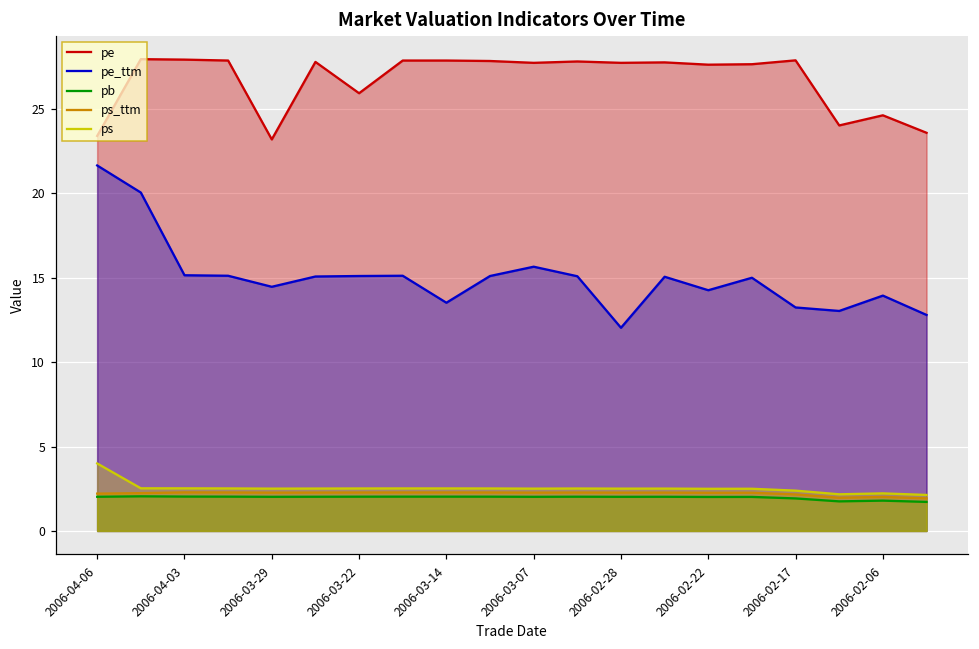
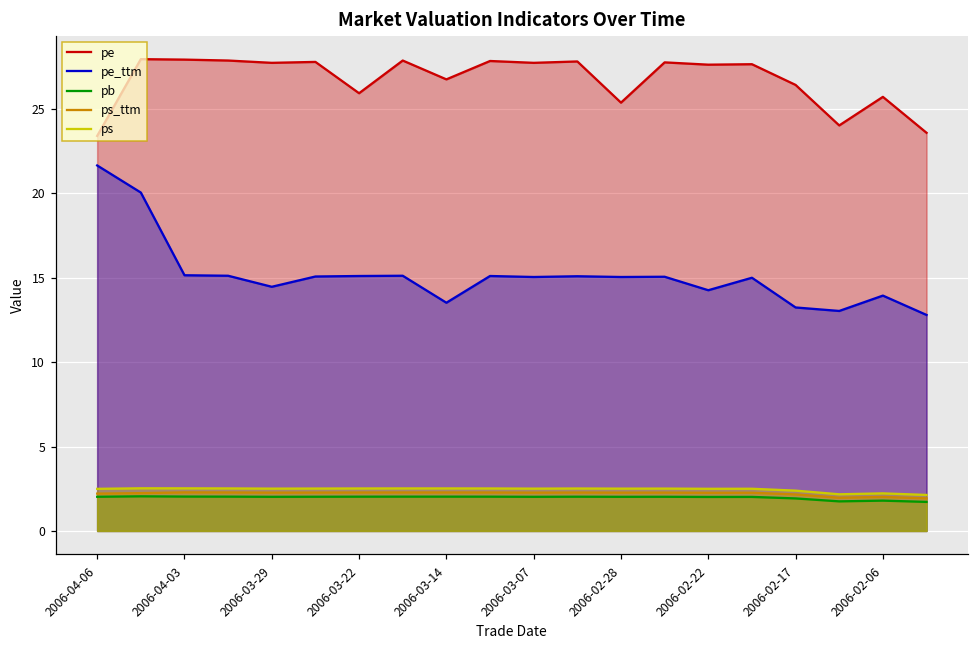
ps, 2006-04-06: 4.0 -> 2.5
pe, 2006-03-29: 23.2 -> 27.7
pe, 2006-03-14: 27.9 -> 26.8
pe_ttm, 2006-03-07: 15.7 -> 15.1
pe, 2006-02-28: 27.7 -> 25.4
pe_ttm, 2006-02-28: 12.0 -> 15.1
pe, 2006-02-17: 27.9 -> 26.4
pe, 2006-02-06: 24.6 -> 25.7
